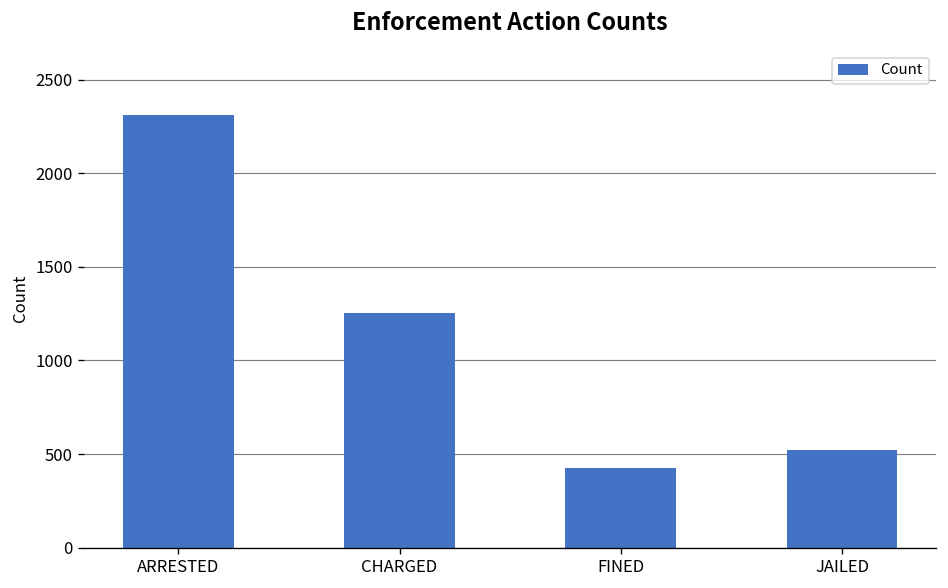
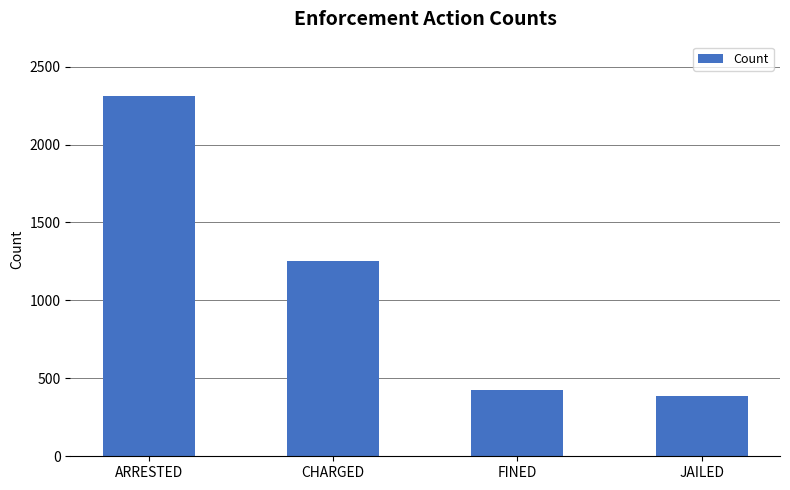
JAILED: 520 -> 390
